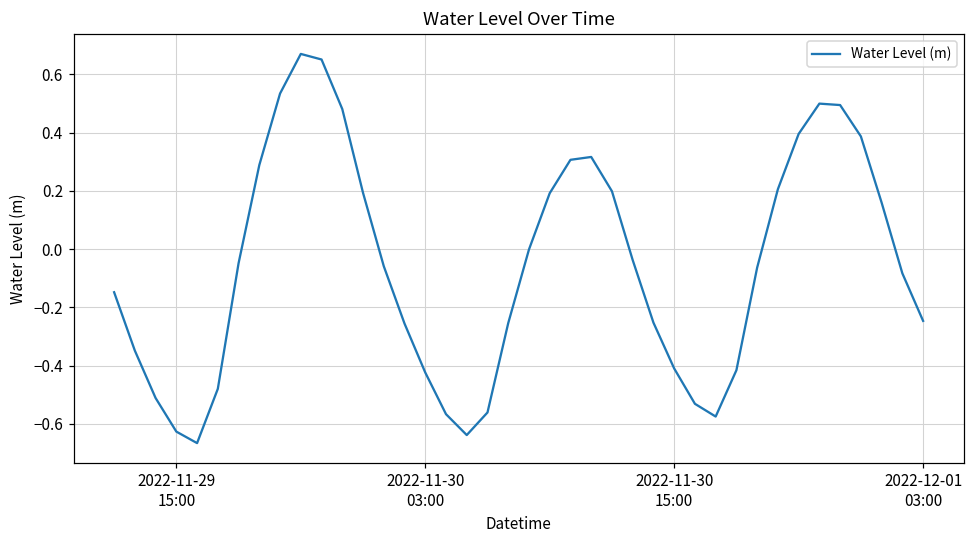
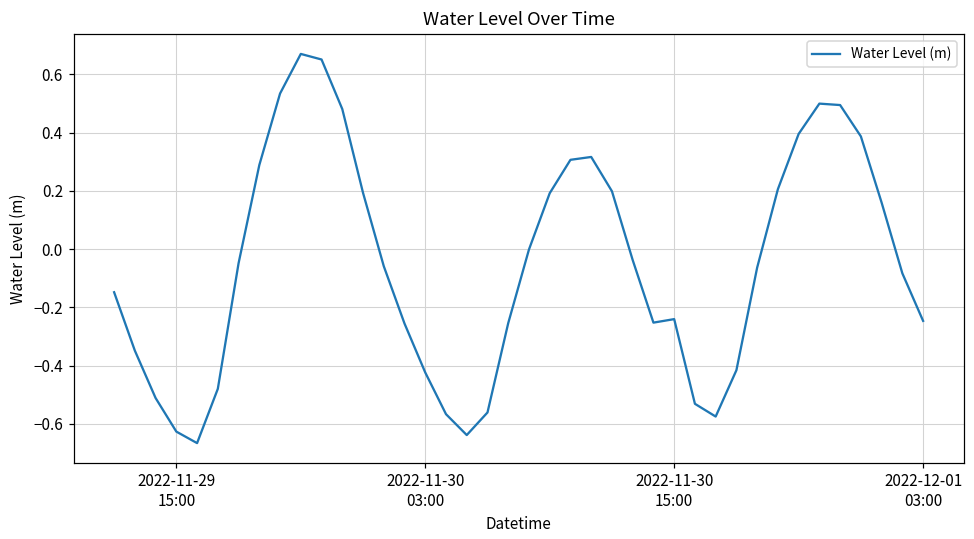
2022-11-30 15:00: -0.41 -> -0.24
